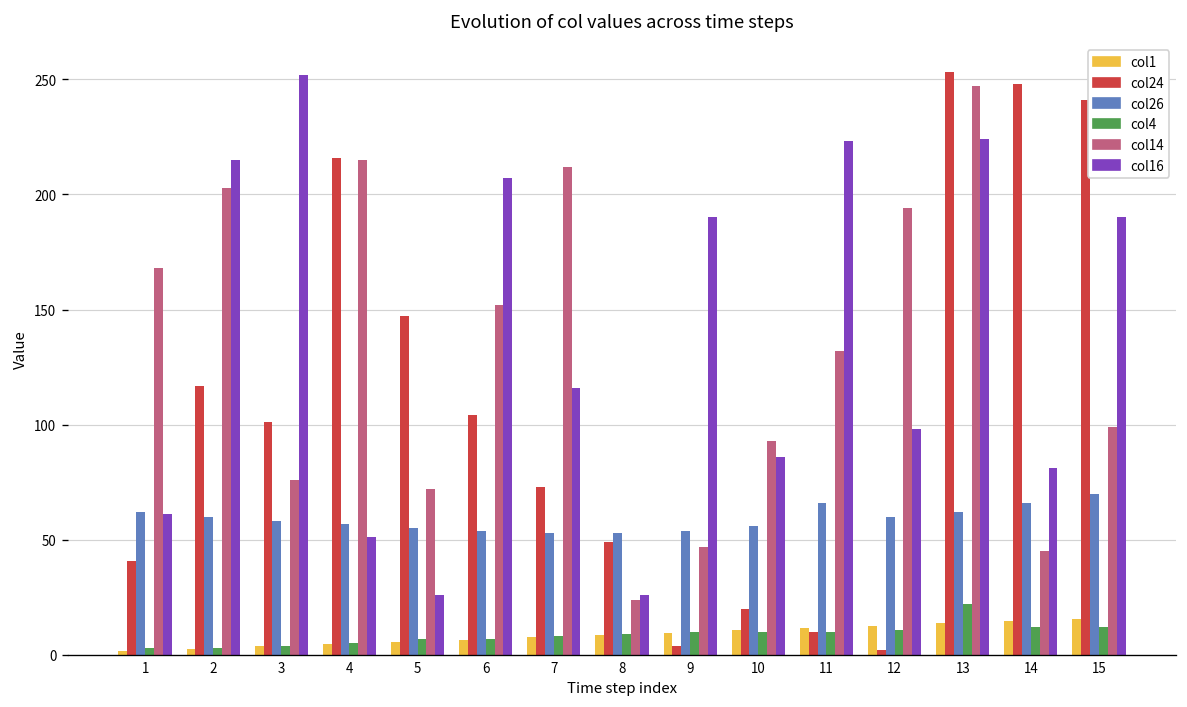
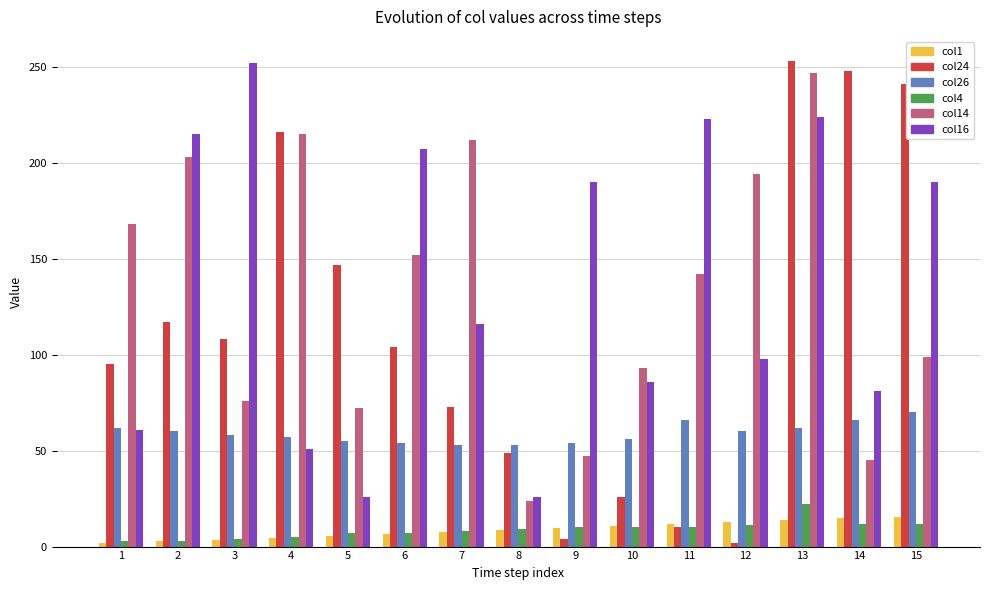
col24, 1: 41 -> 95
col24, 3: 101 -> 108
col24, 10: 20 -> 26
col14, 11: 132 -> 142
